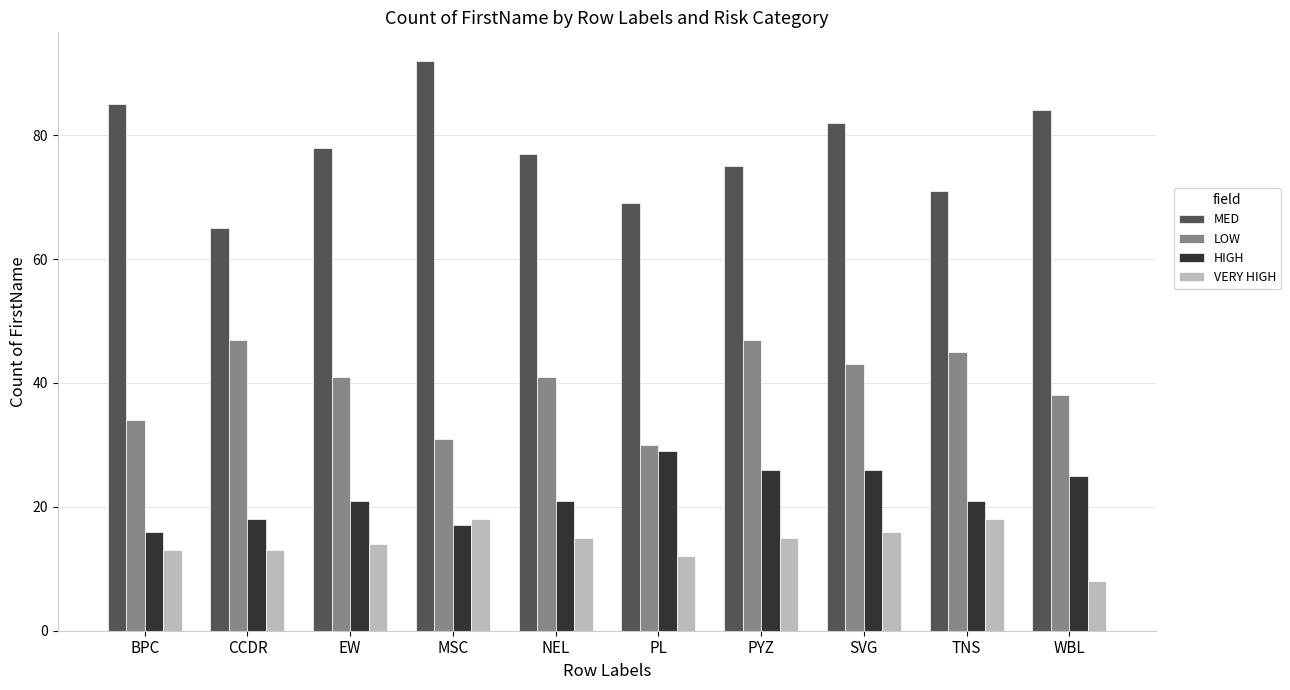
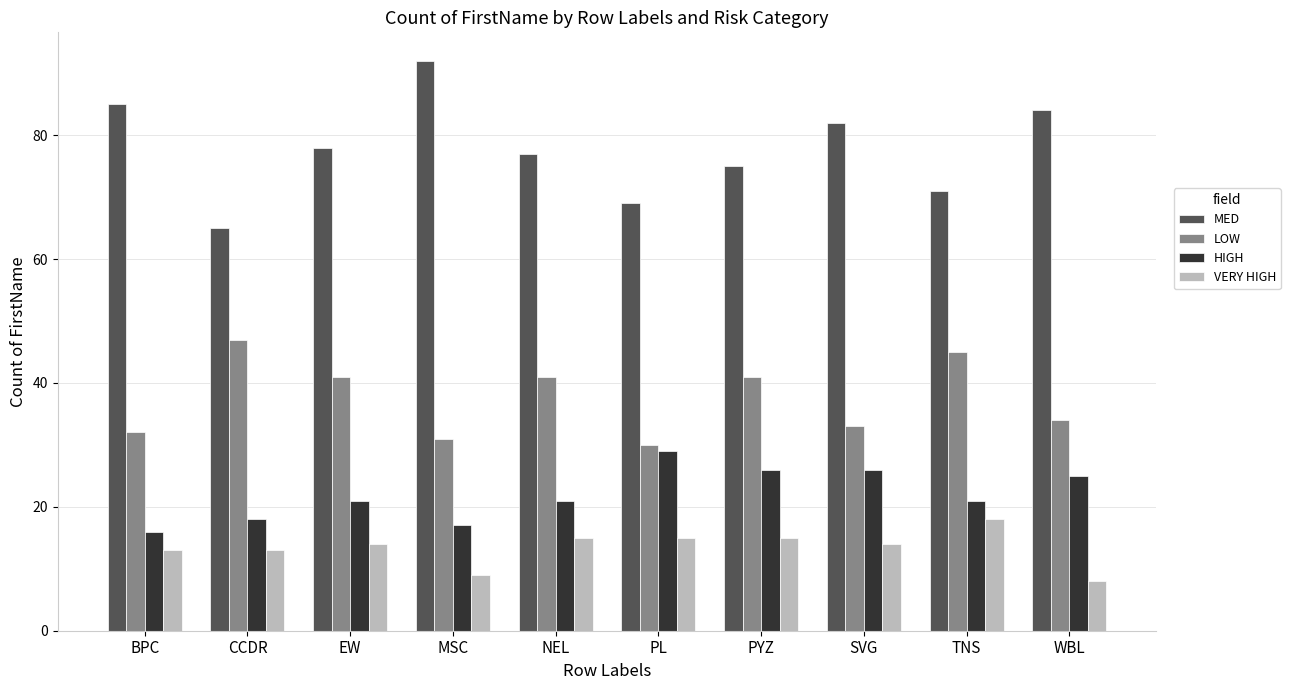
LOW, BPC: 34 -> 32
VERY HIGH, MSC: 18 -> 9
VERY HIGH, PL: 12 -> 15
LOW, PYZ: 47 -> 41
LOW, SVG: 43 -> 33
VERY HIGH, SVG: 16 -> 14
LOW, WBL: 38 -> 34
